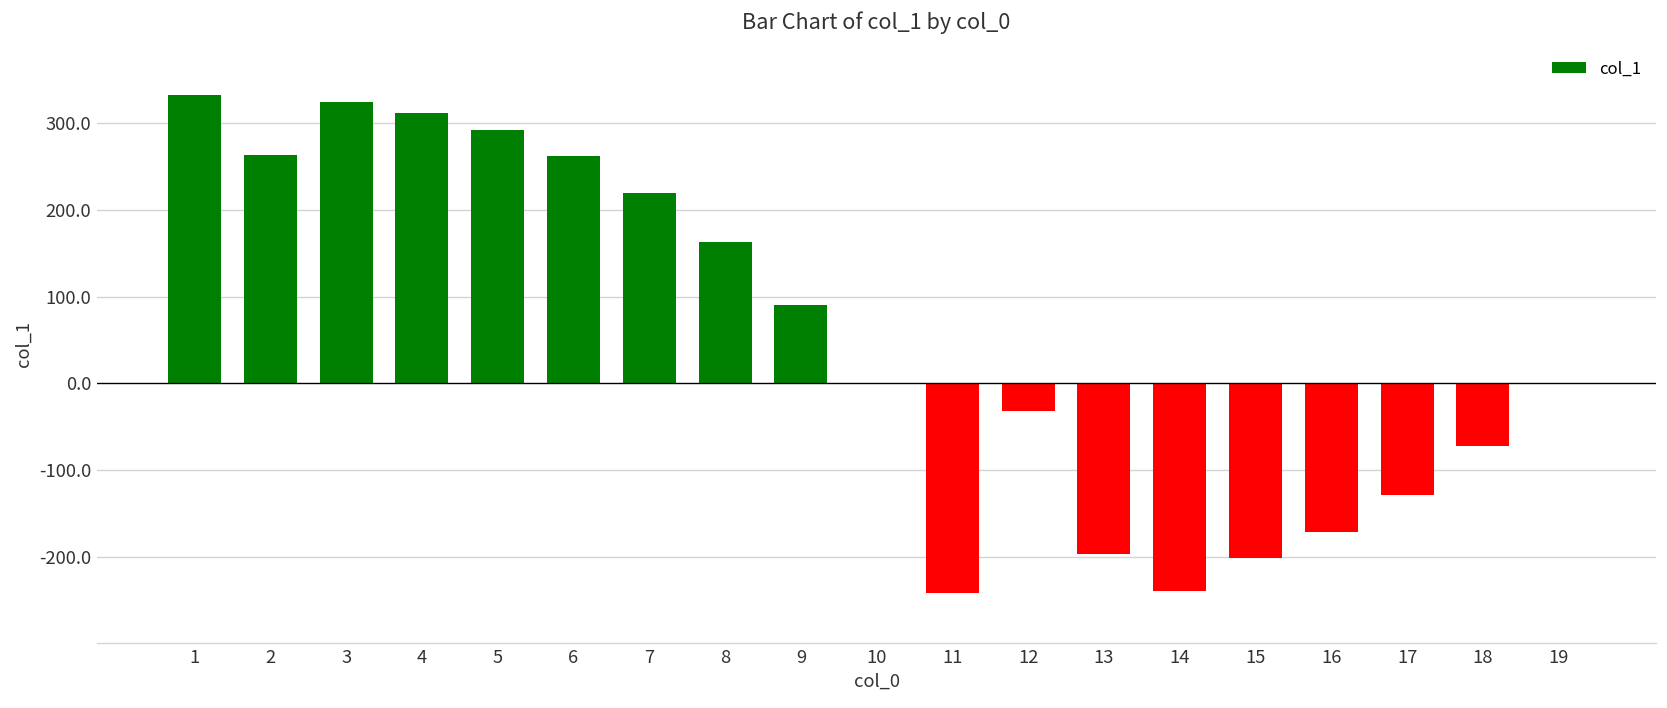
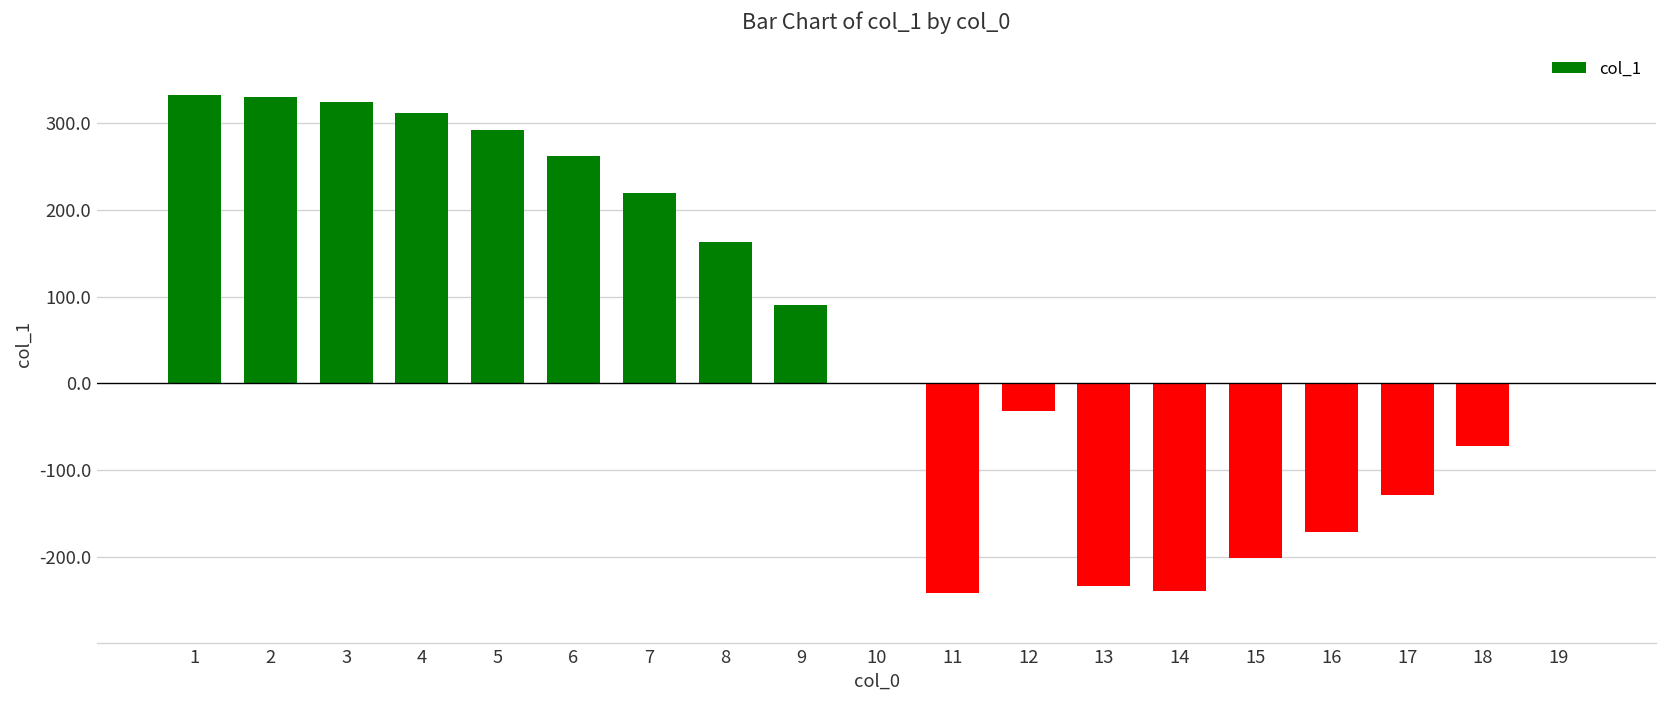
2: 260 -> 330
13: -200 -> -230
